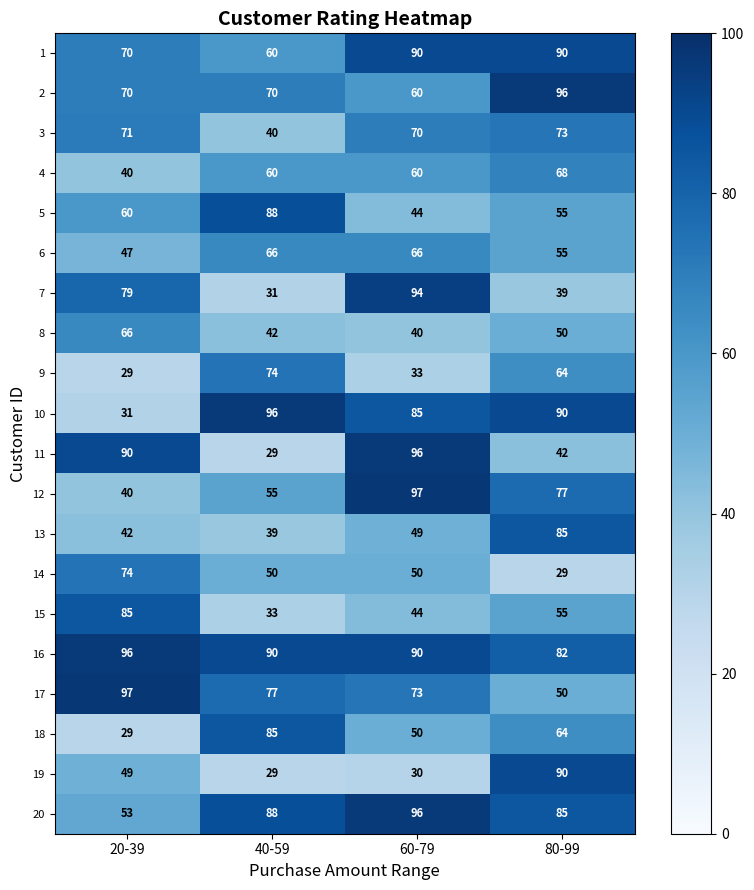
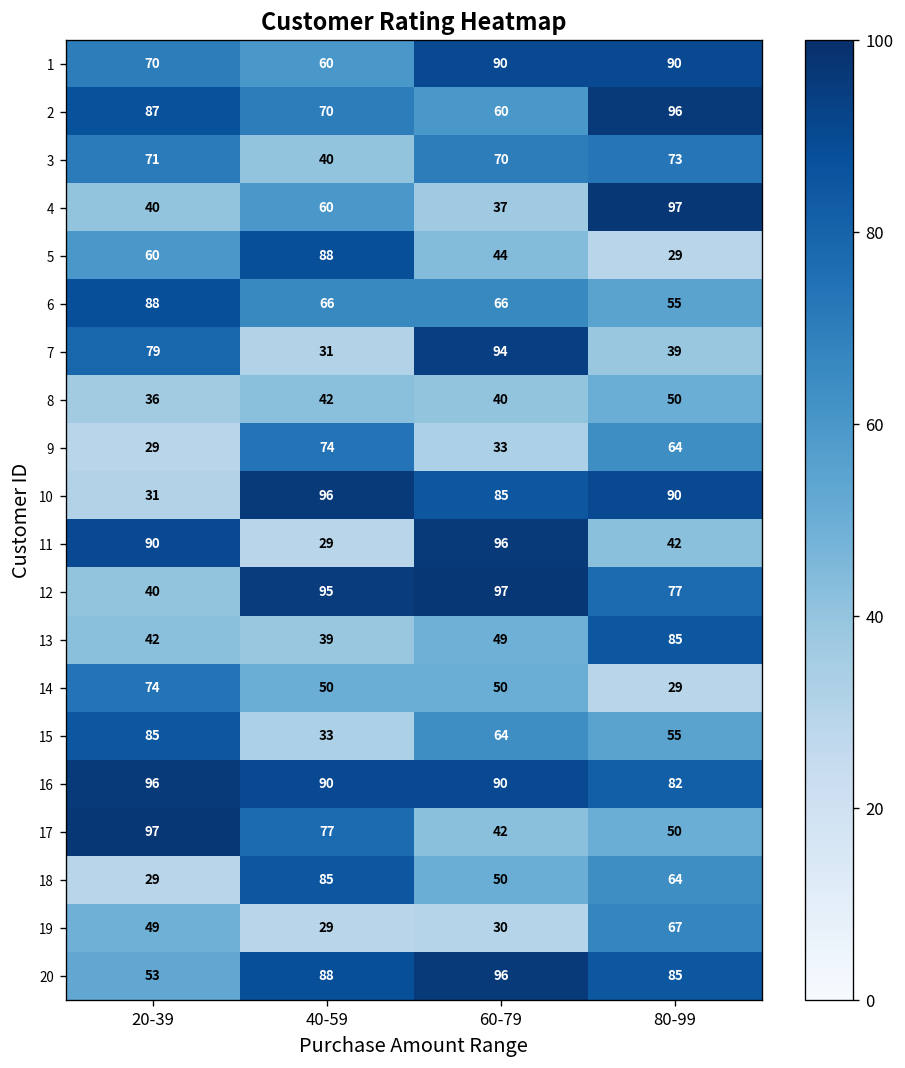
2, 20-39: 70 -> 87
4, 60-79: 60 -> 37
4, 80-99: 68 -> 97
5, 80-99: 55 -> 29
6, 20-39: 47 -> 88
8, 20-39: 66 -> 36
12, 40-59: 55 -> 95
15, 60-79: 44 -> 64
17, 60-79: 73 -> 42
19, 80-99: 90 -> 67
